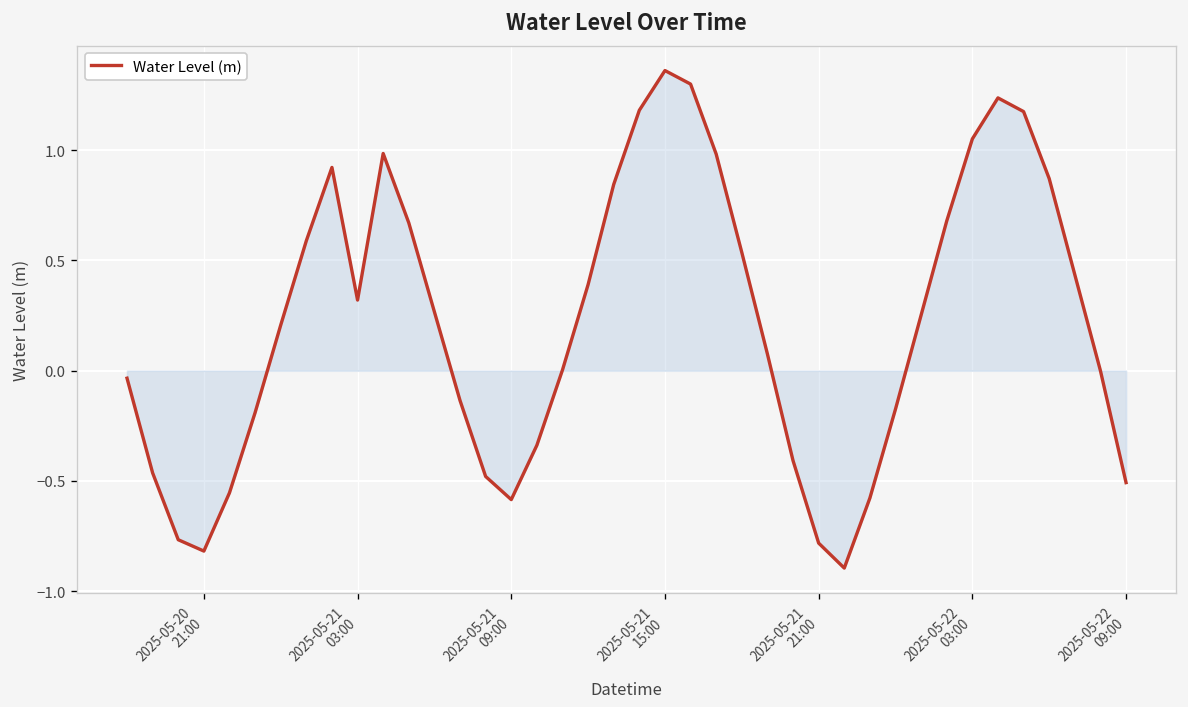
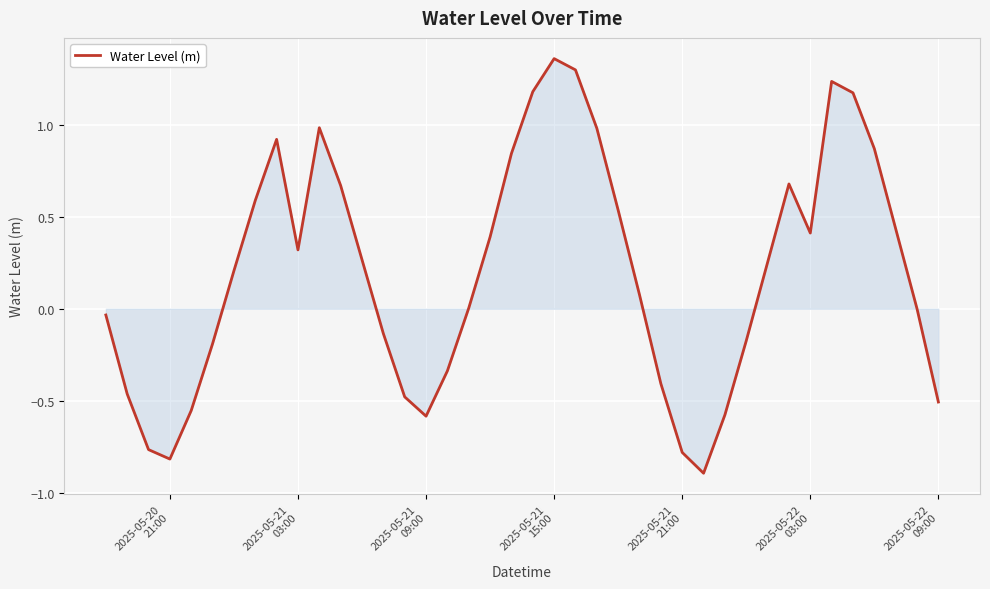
Water Level (m), 2025-05-22 03:00: 1.05 -> 0.41
